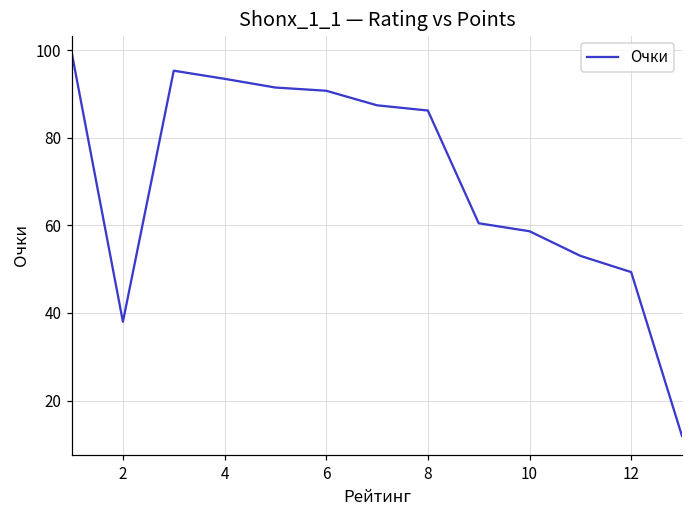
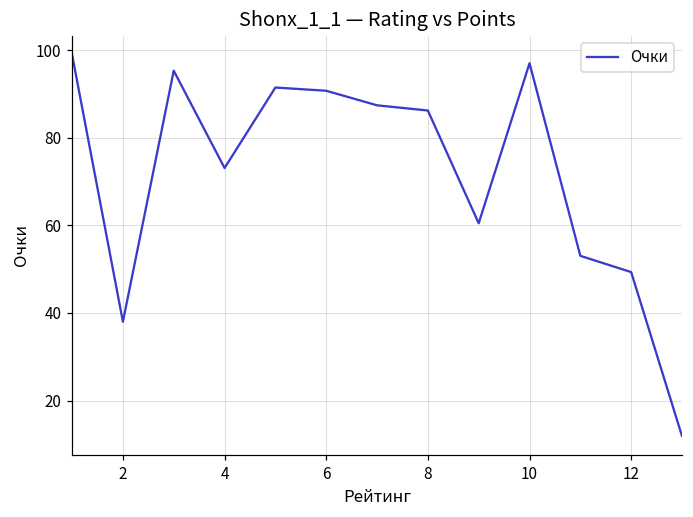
4: 93 -> 73
10: 59 -> 97
